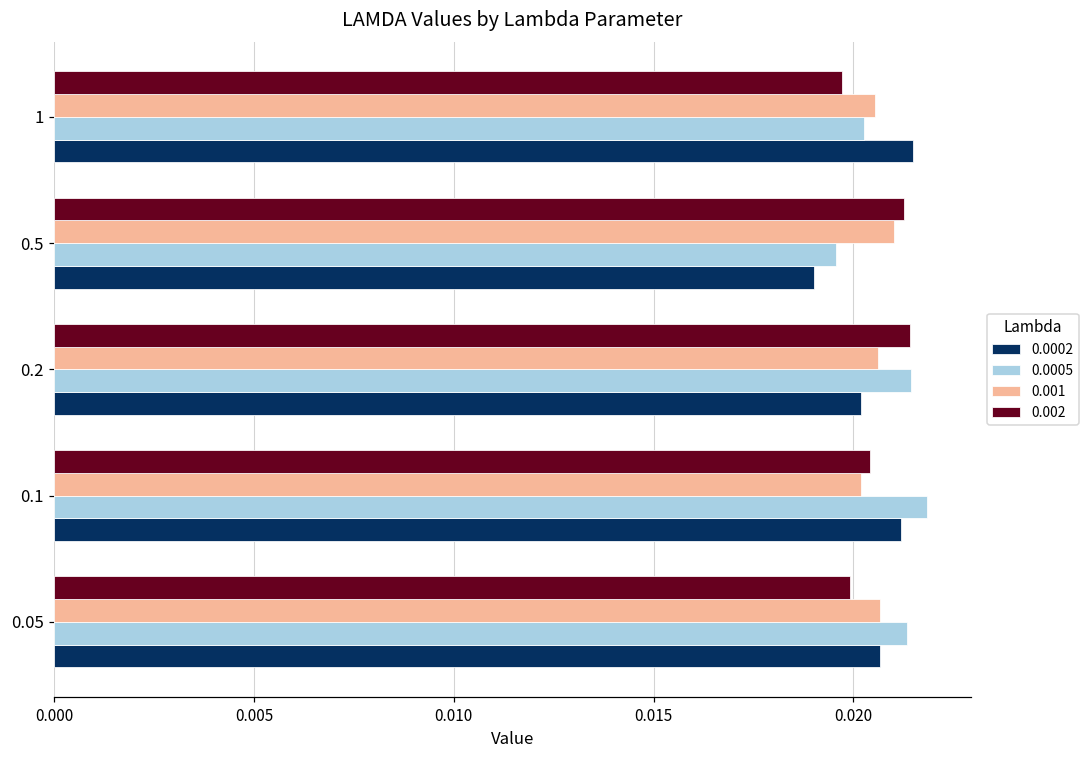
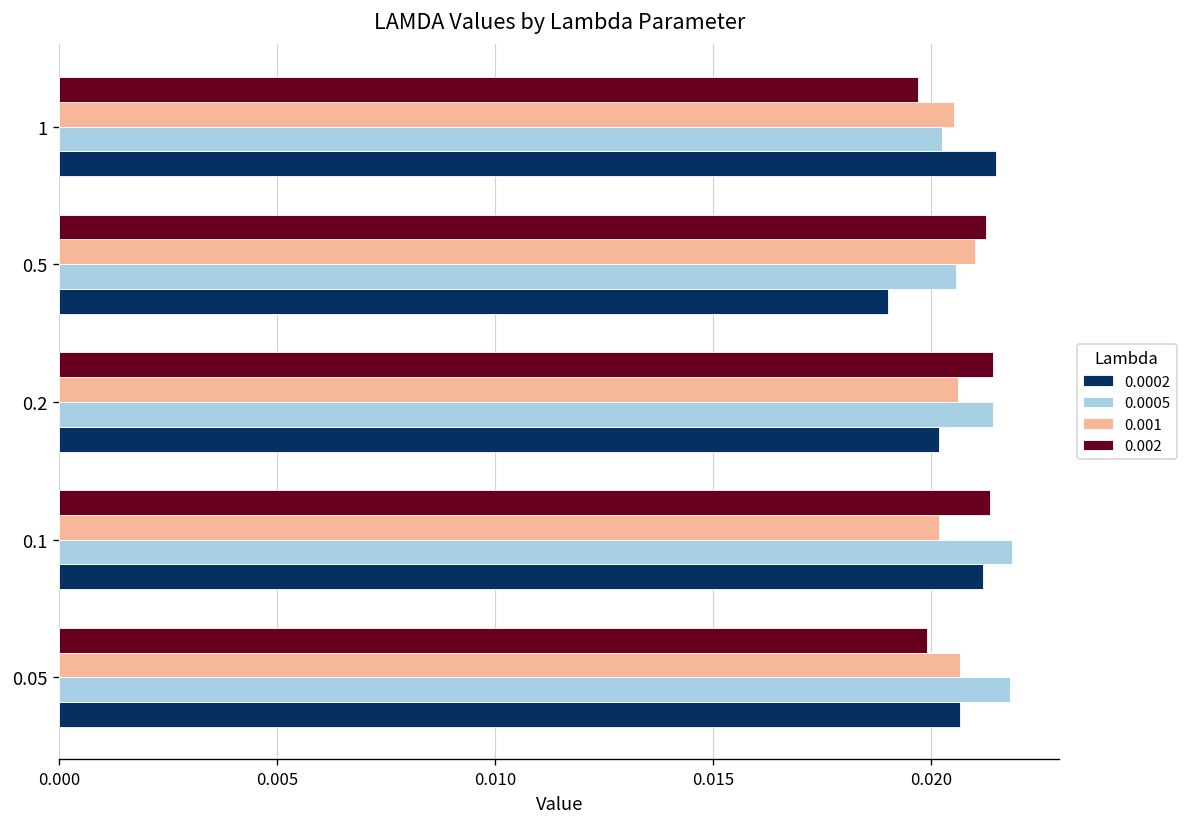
0.0005, 0.5: 0.0196 -> 0.0206
0.002, 0.1: 0.0204 -> 0.0213
0.0005, 0.05: 0.0213 -> 0.0218
